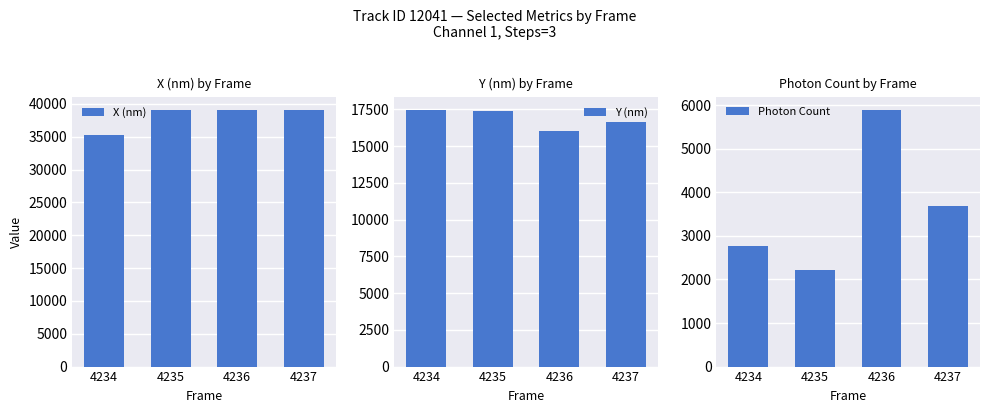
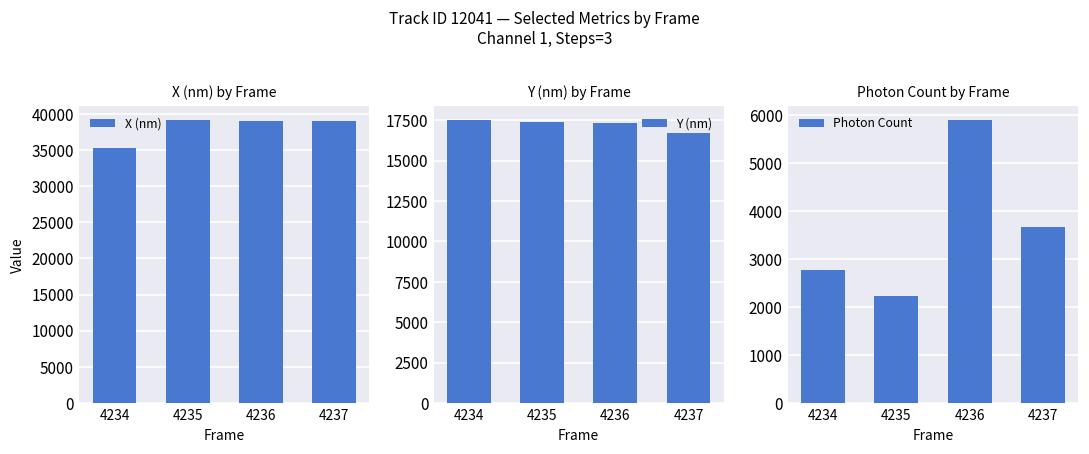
Y (nm) by Frame, 4236: 16000 -> 17300
